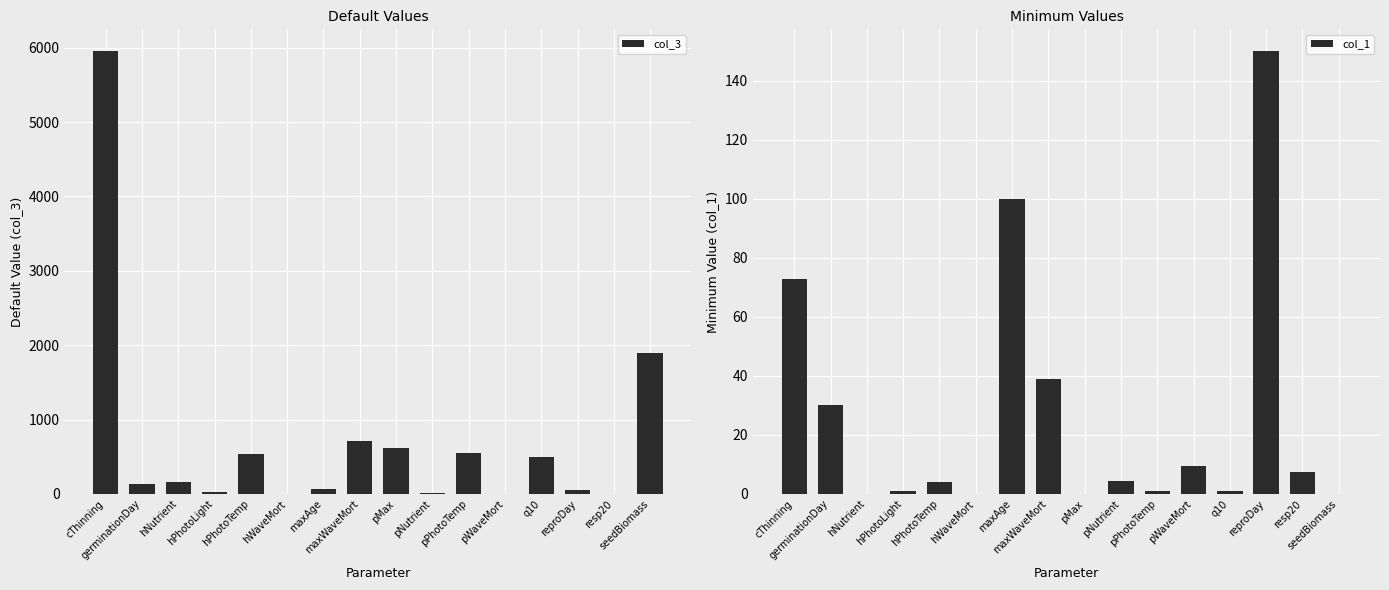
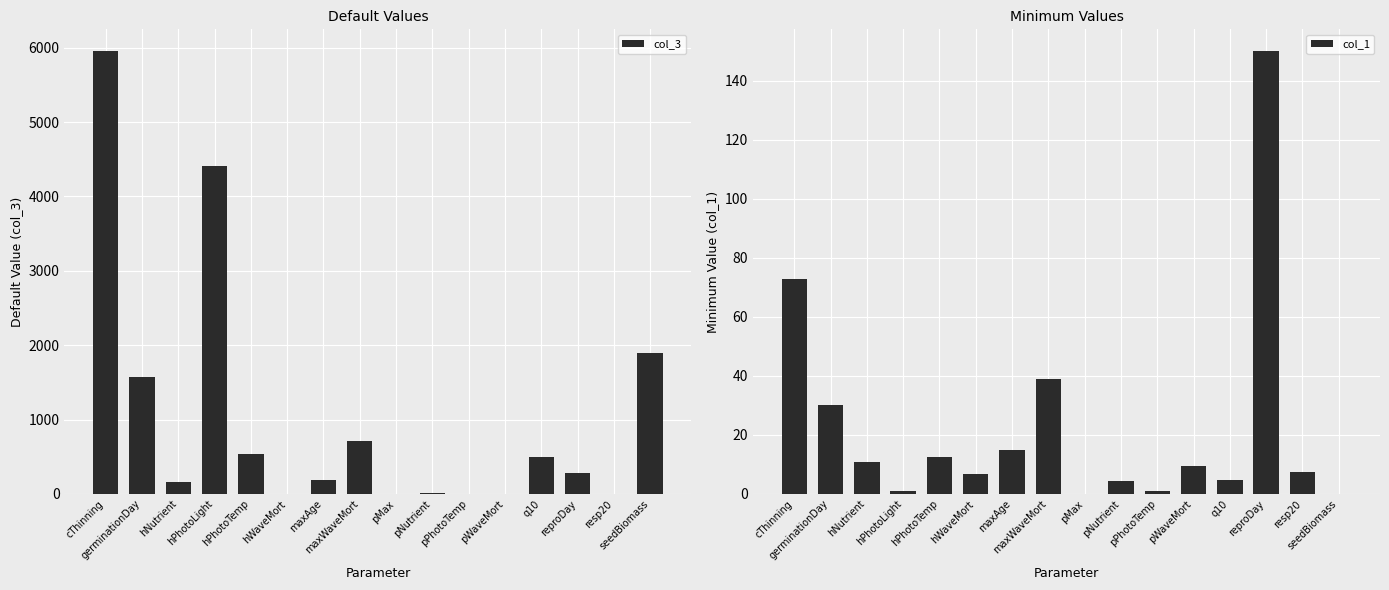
Default Values, germinationDay: 100 -> 1600
Default Values, hPhotoLight: 0 -> 4400
Default Values, maxAge: 100 -> 200
Default Values, pMax: 600 -> 0
Default Values, pPhotoTemp: 500 -> 0
Default Values, reproDay: 100 -> 300
Minimum Values, hNutrient: 0 -> 11
Minimum Values, hPhotoTemp: 4 -> 12
Minimum Values, hWaveMort: 0 -> 7
Minimum Values, maxAge: 100 -> 15
Minimum Values, q10: 1 -> 5
